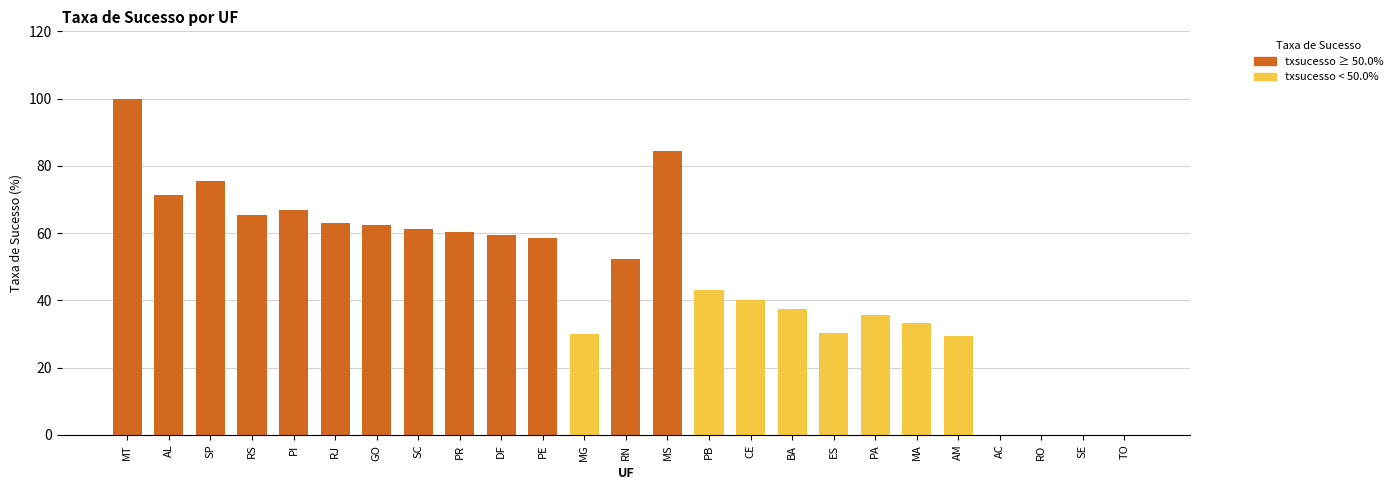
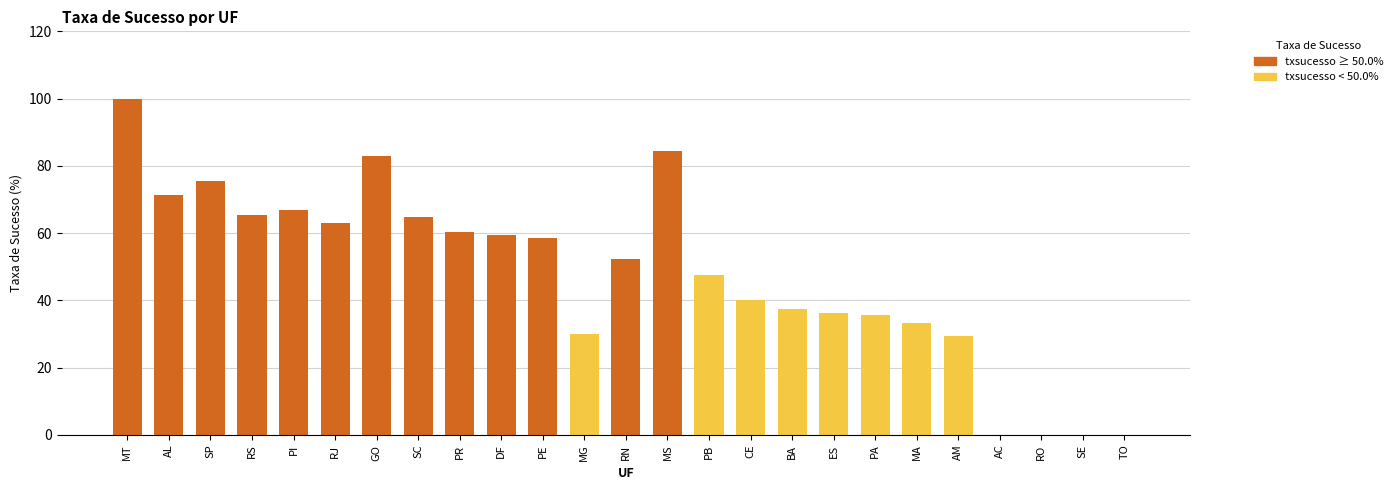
GO: 63 -> 83
SC: 61 -> 65
PB: 43 -> 48
ES: 30 -> 36
